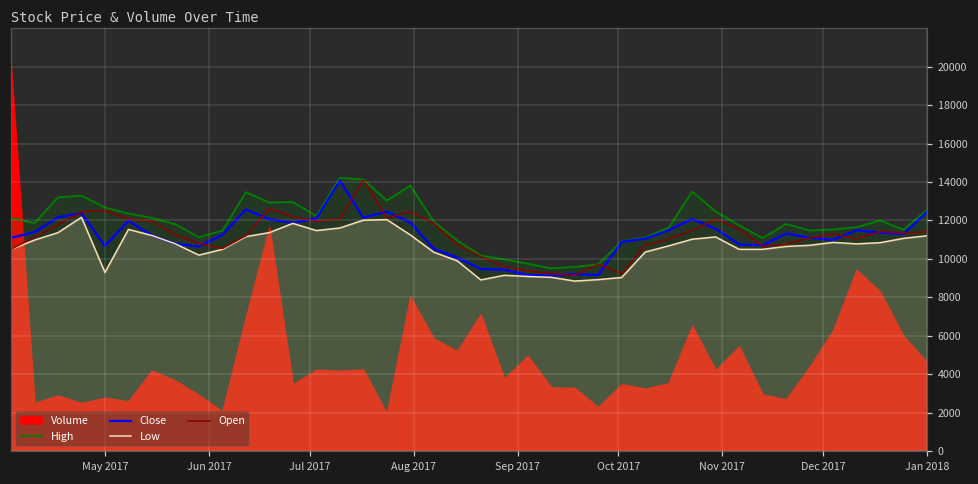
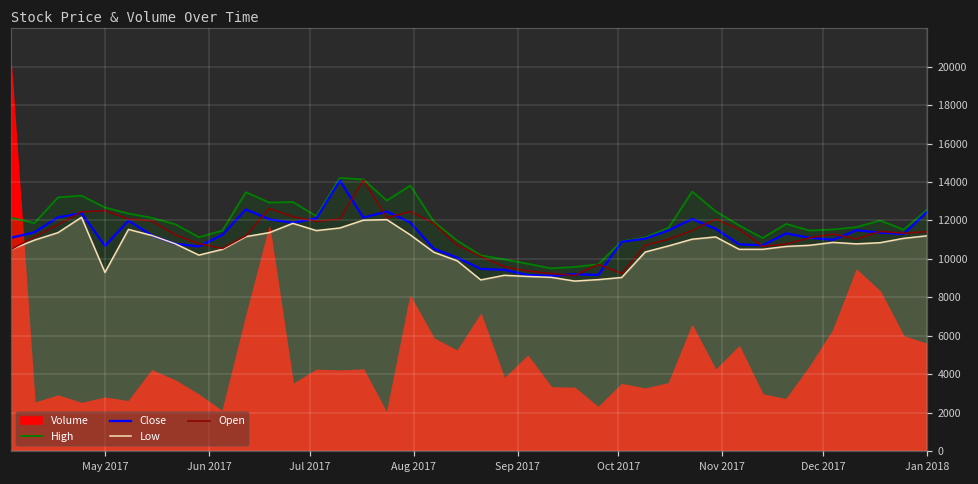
Volume, Jan 2018: 4600 -> 5600
